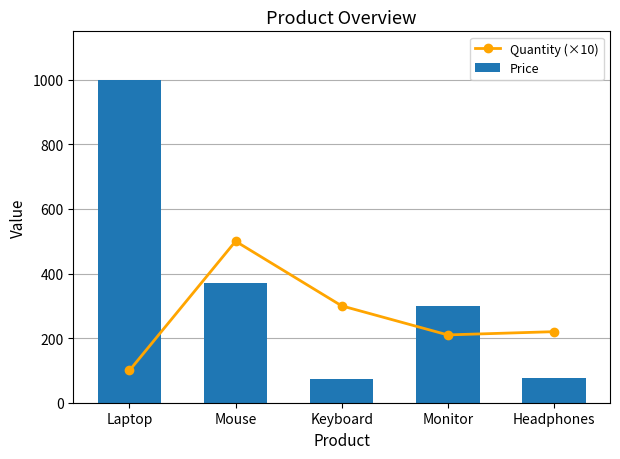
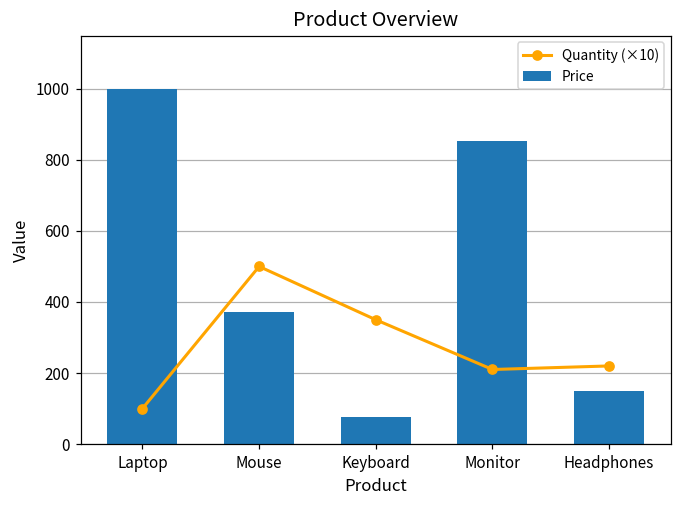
Quantity (×10), Keyboard: 300 -> 350
Price, Monitor: 300 -> 850
Price, Headphones: 80 -> 150
